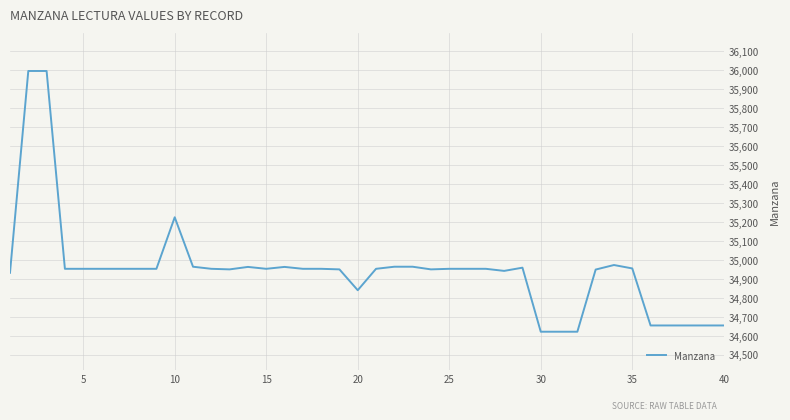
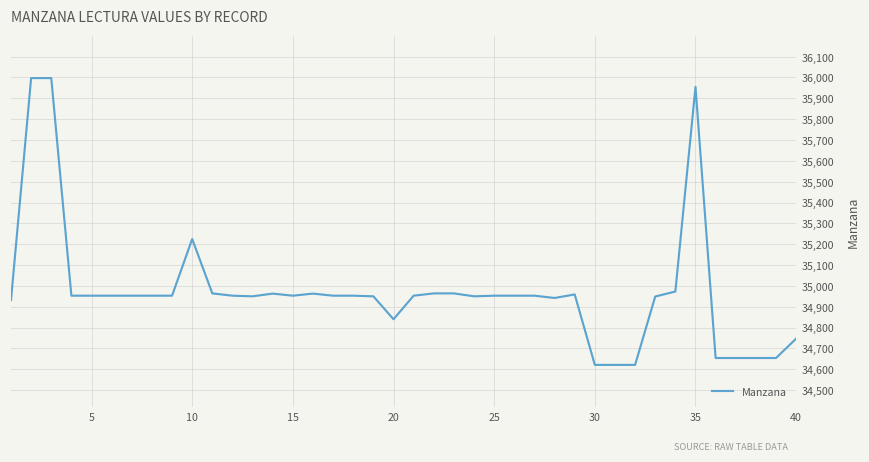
35: 34,960 -> 35,960
40: 34,650 -> 34,750
